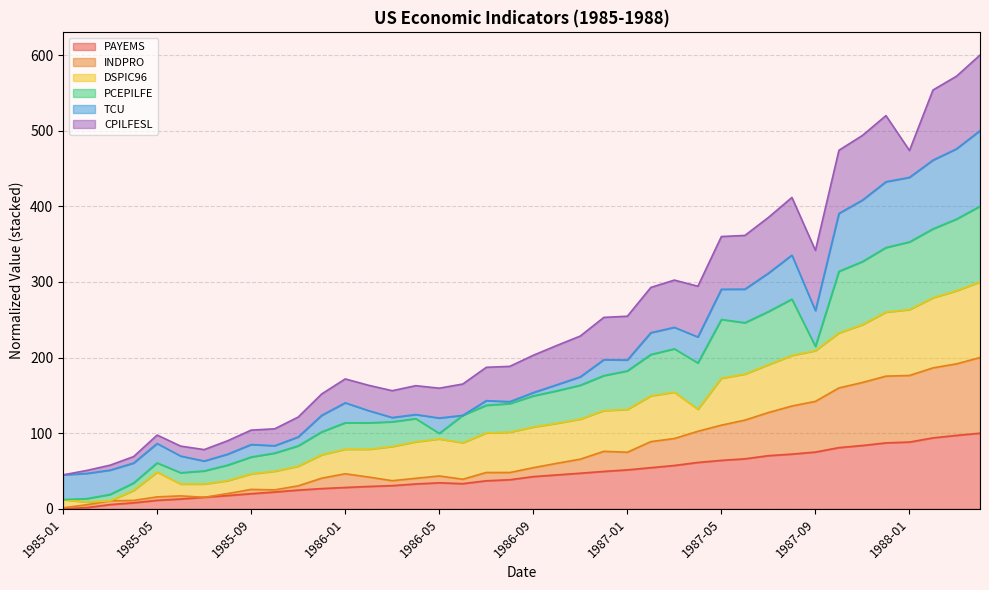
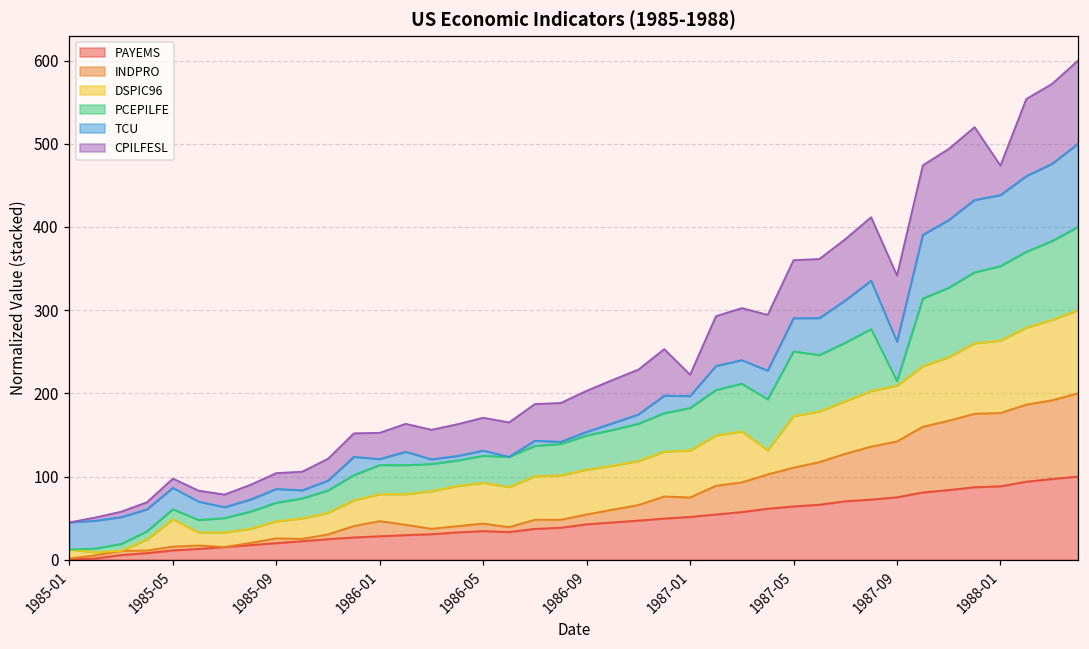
TCU, 1986-01: 30 -> 10
PCEPILFE, 1986-05: 10 -> 30
TCU, 1986-05: 20 -> 10
CPILFESL, 1987-01: 60 -> 30
